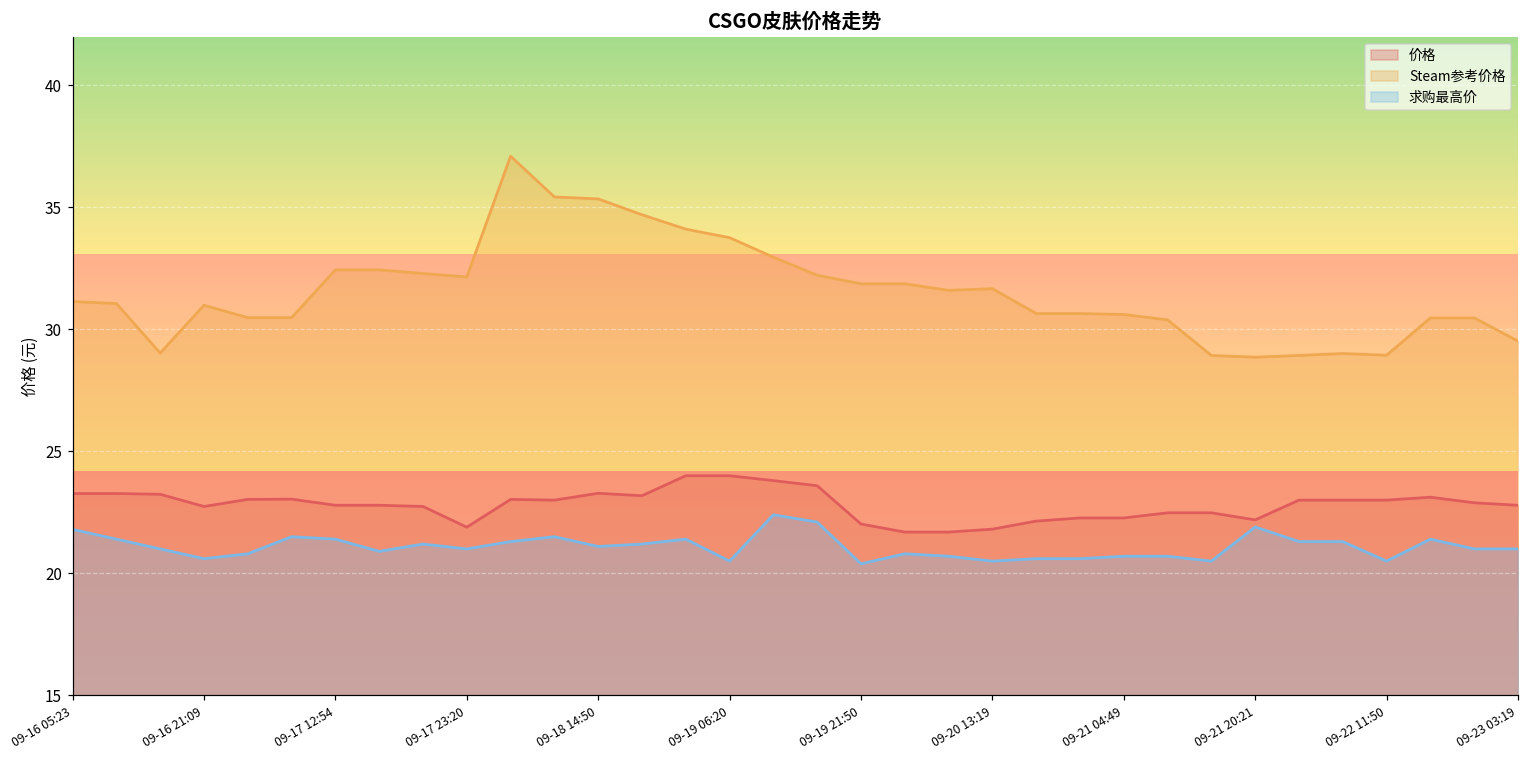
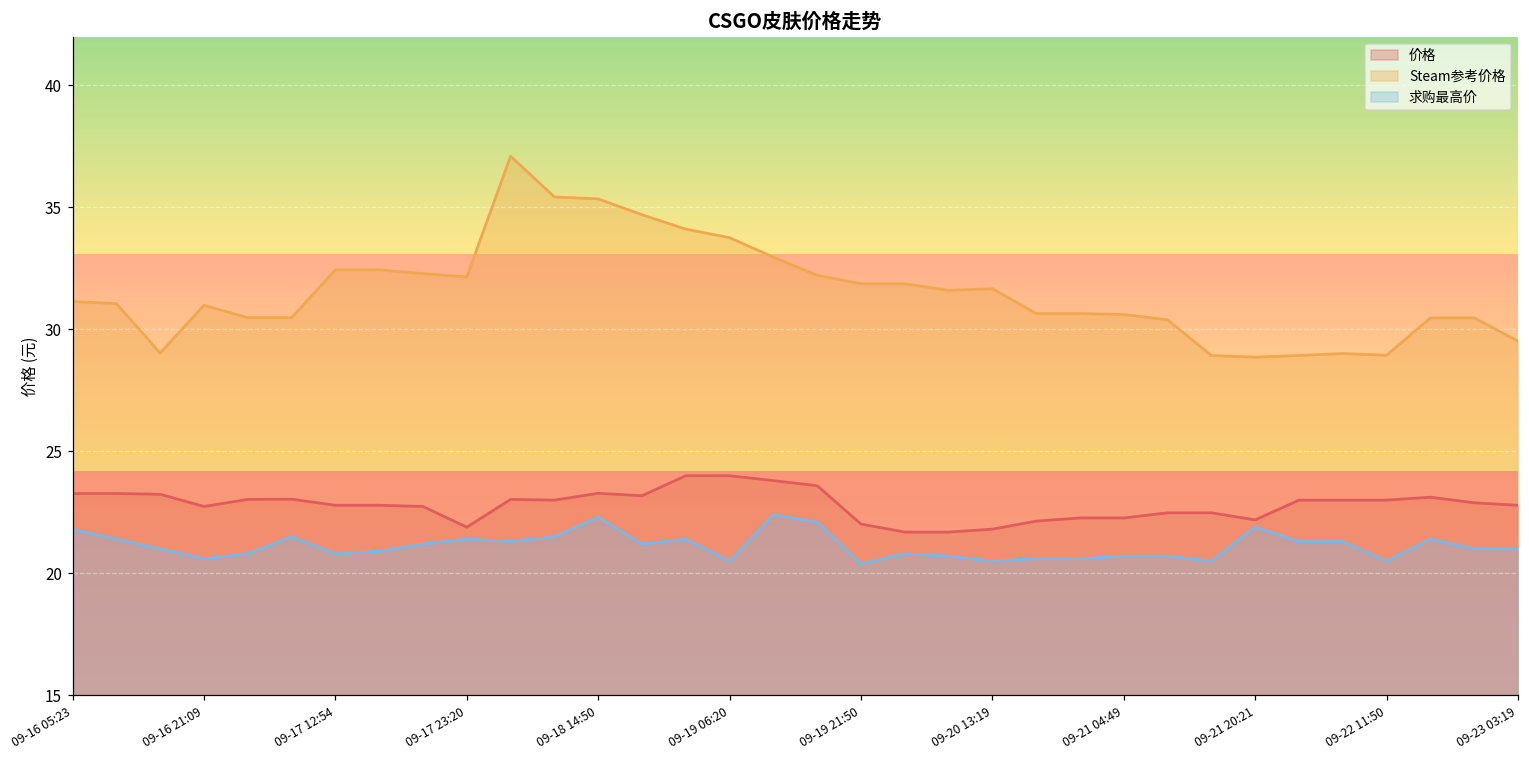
求购最高价, 09-17 12:54: 21.4 -> 20.8
求购最高价, 09-17 23:20: 21.0 -> 21.4
求购最高价, 09-18 14:50: 21.1 -> 22.3
